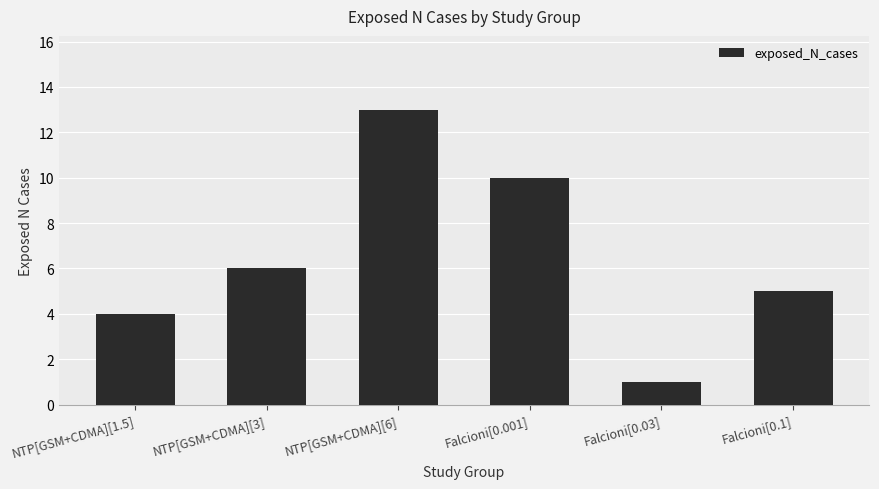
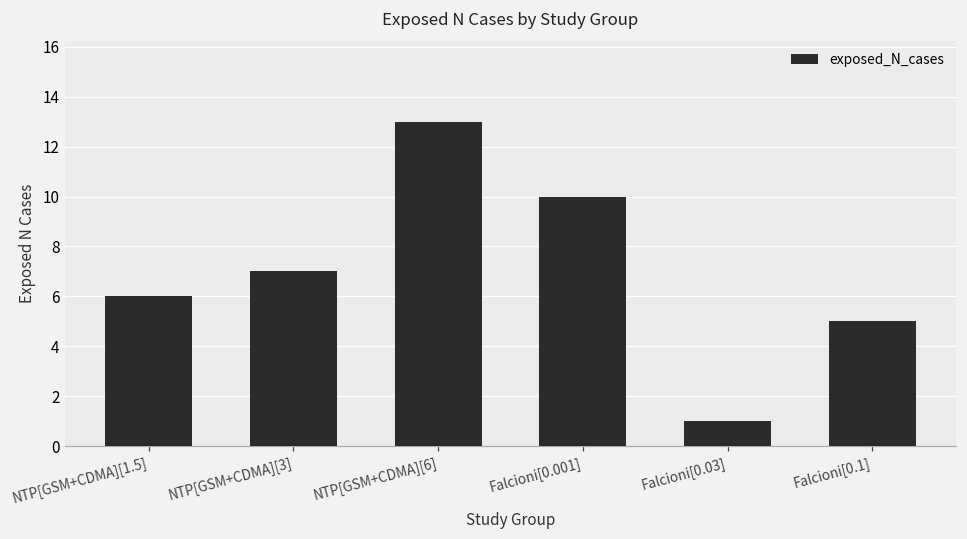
NTP[GSM+CDMA][1.5]: 4 -> 6
NTP[GSM+CDMA][3]: 6 -> 7
